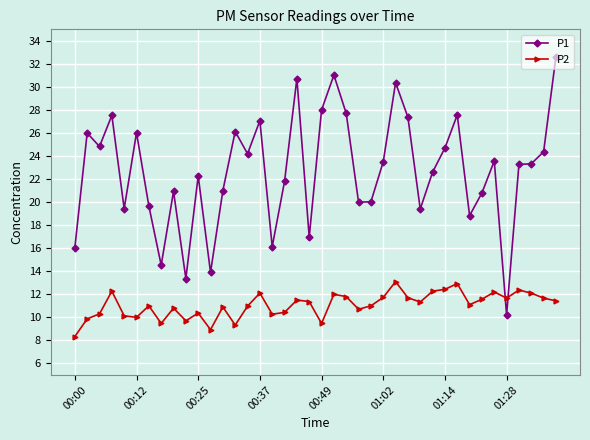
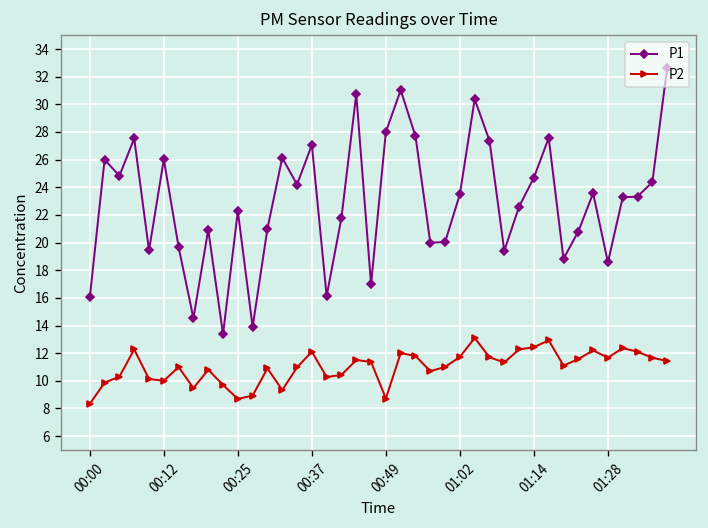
P2, 00:25: 10.4 -> 8.7
P2, 00:49: 9.5 -> 8.7
P1, 01:28: 10.2 -> 18.6
